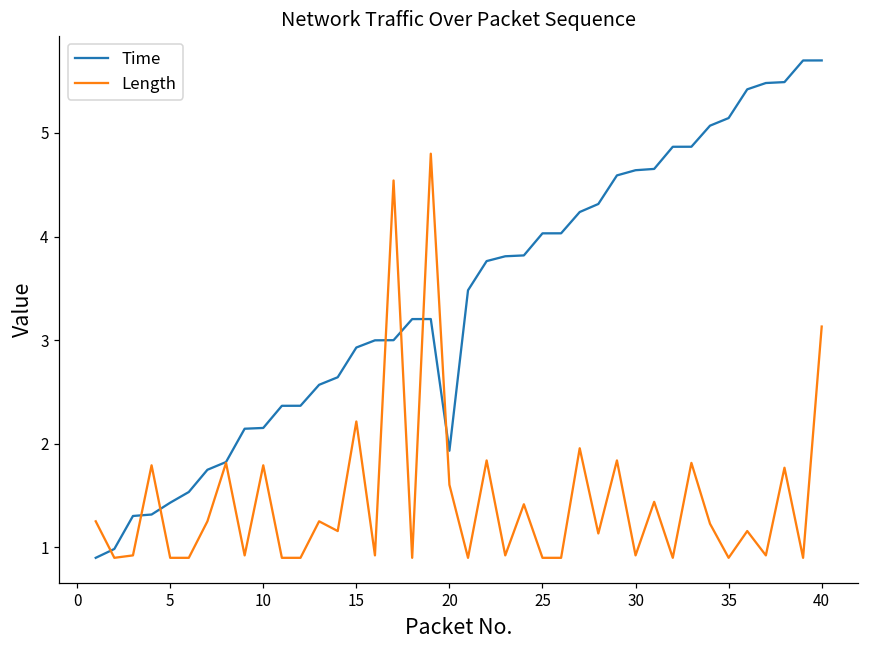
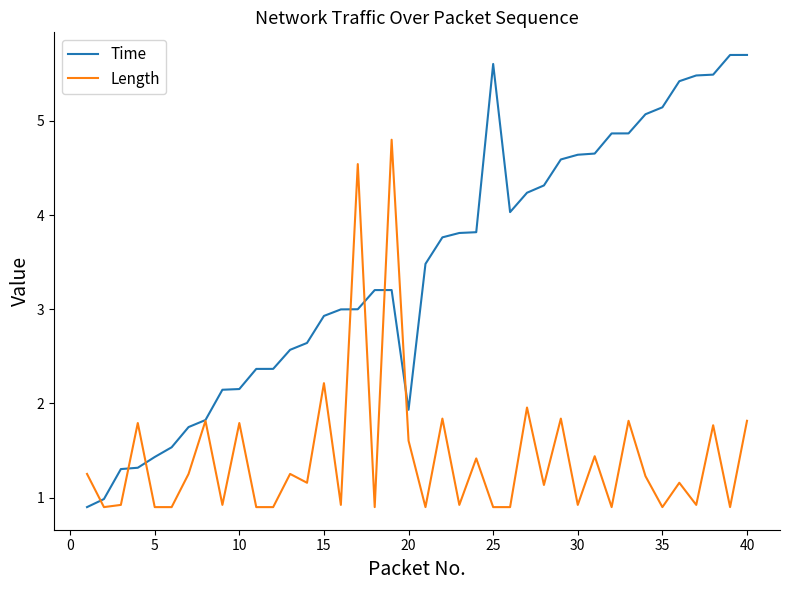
Time, 25: 4.0 -> 5.6
Length, 40: 3.1 -> 1.8
